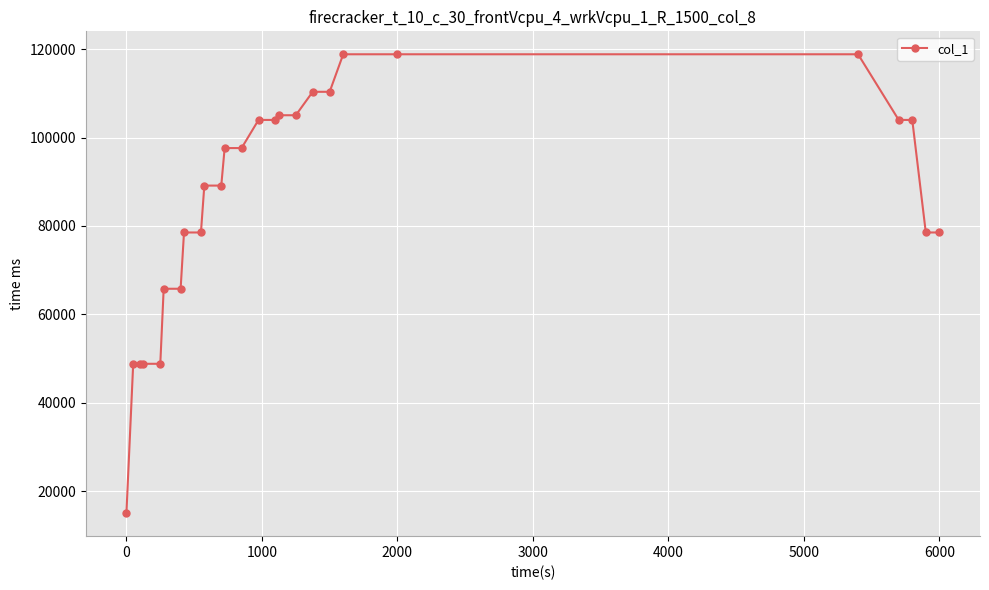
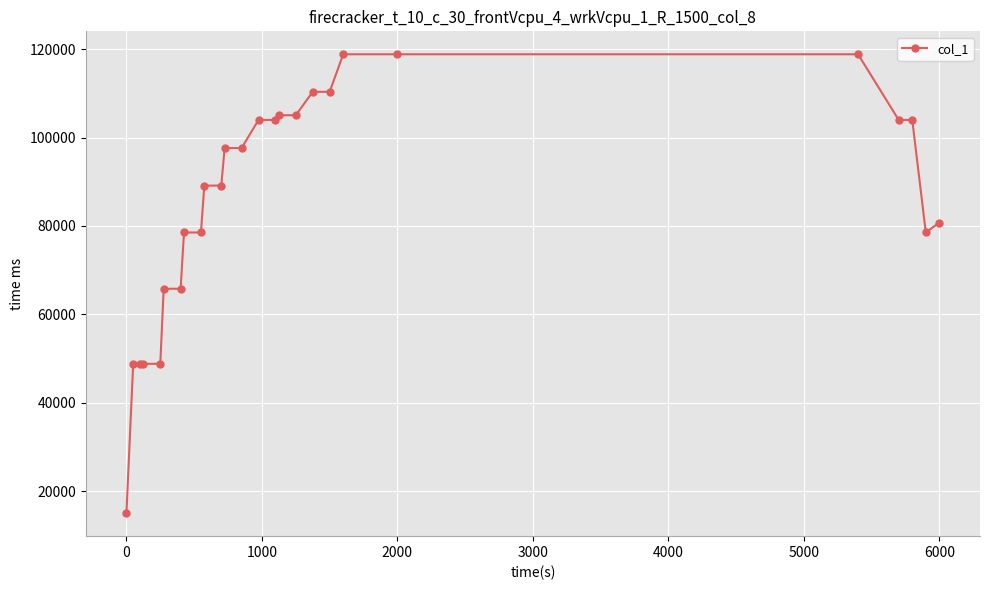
6000: 79000 -> 81000
